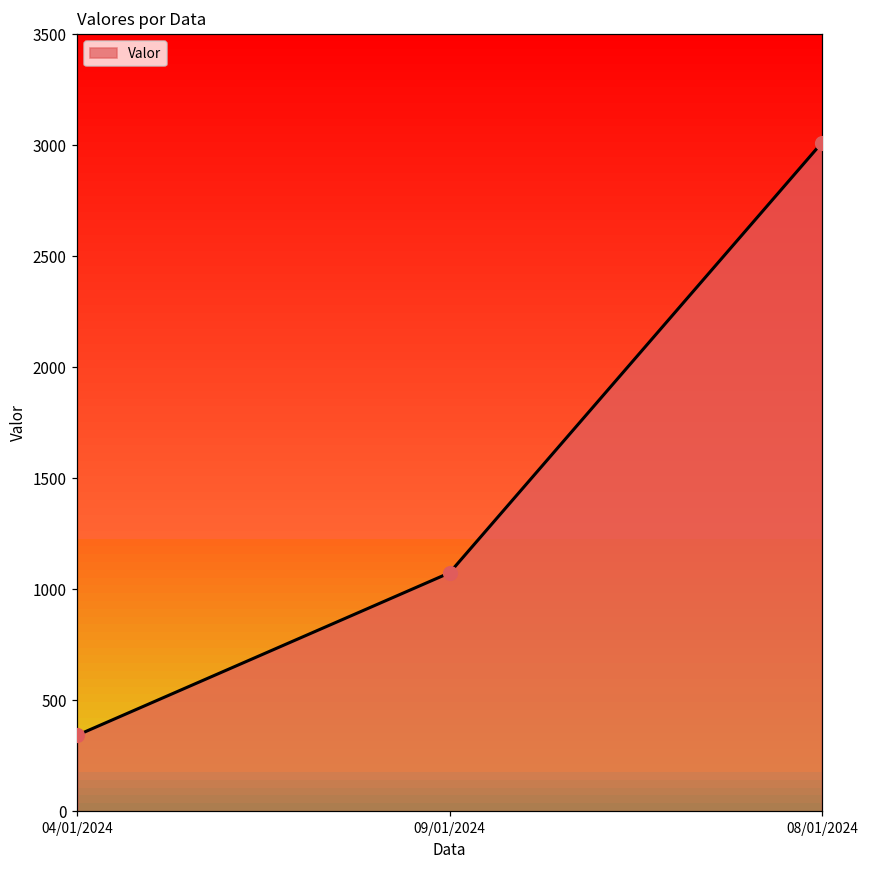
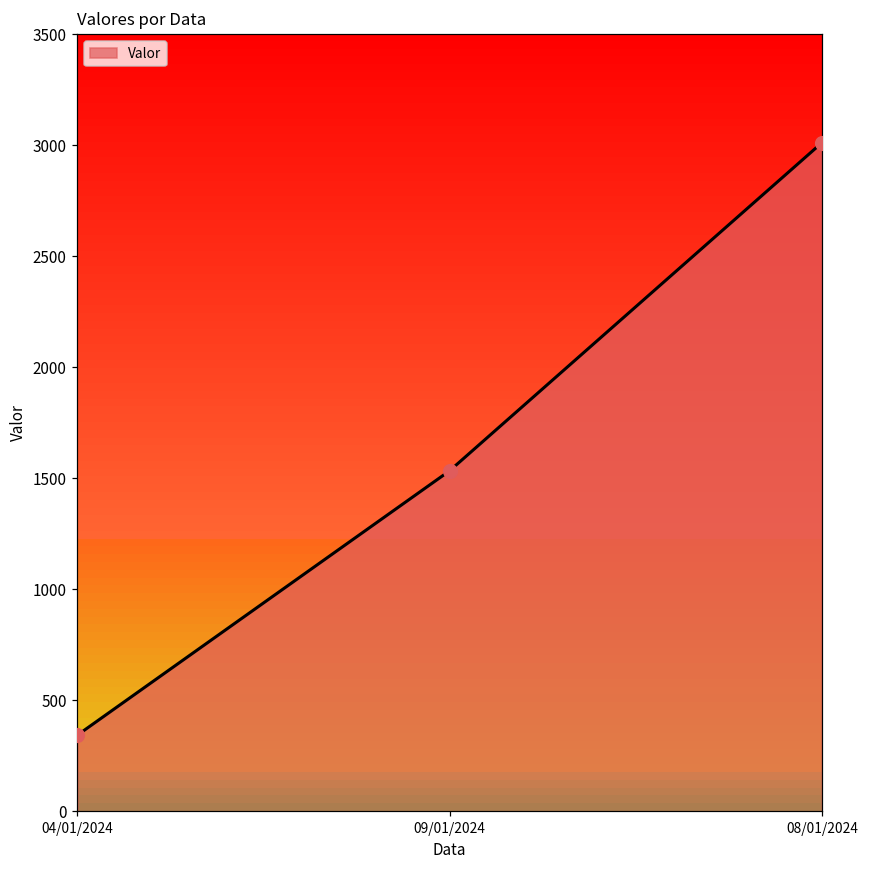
09/01/2024: 1080 -> 1530
